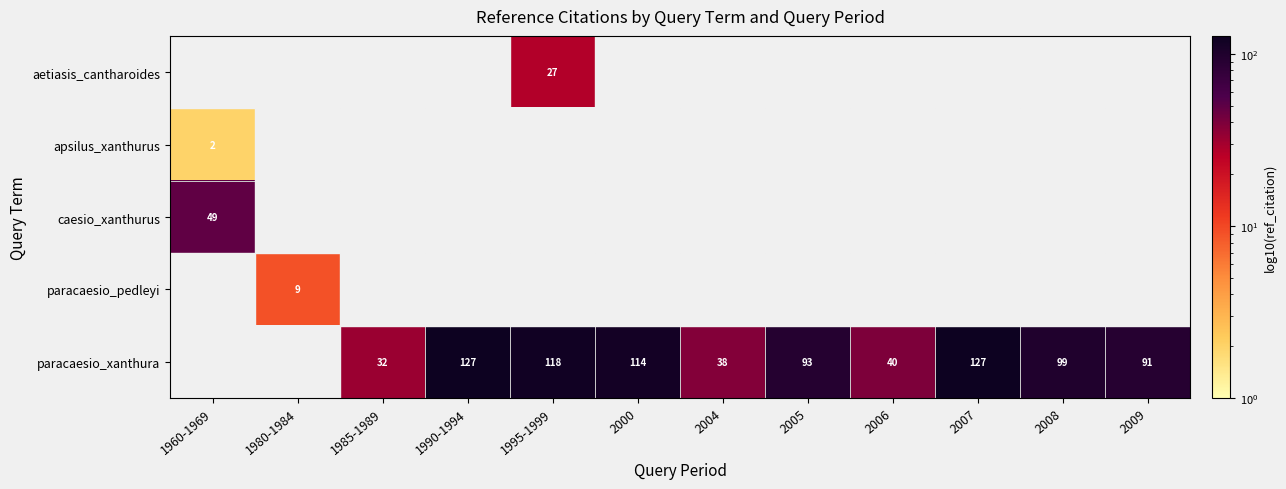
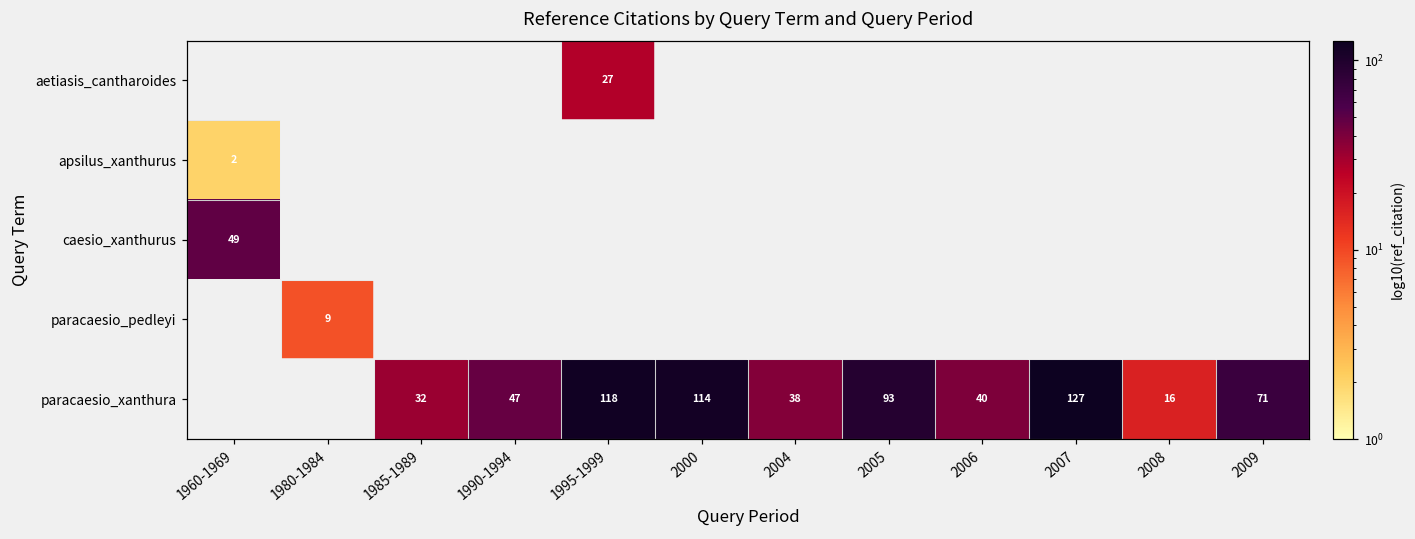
paracaesio_xanthura, 1990-1994: 127 -> 47
paracaesio_xanthura, 2008: 99 -> 16
paracaesio_xanthura, 2009: 91 -> 71
